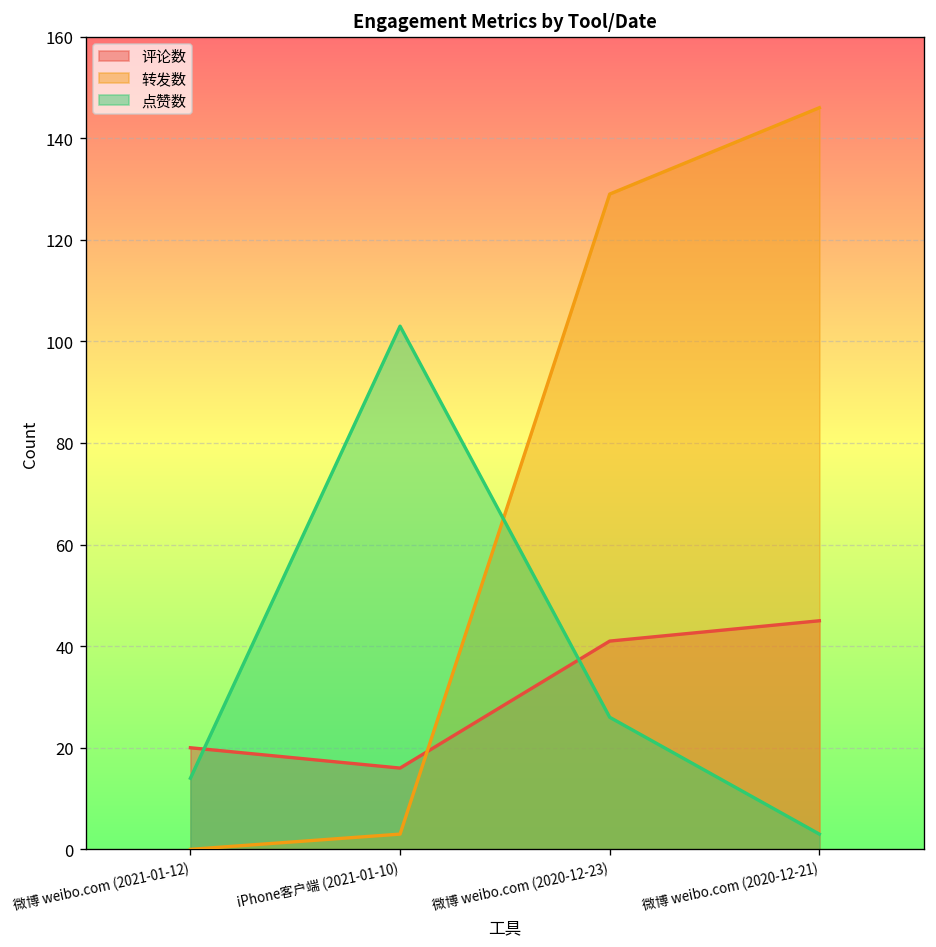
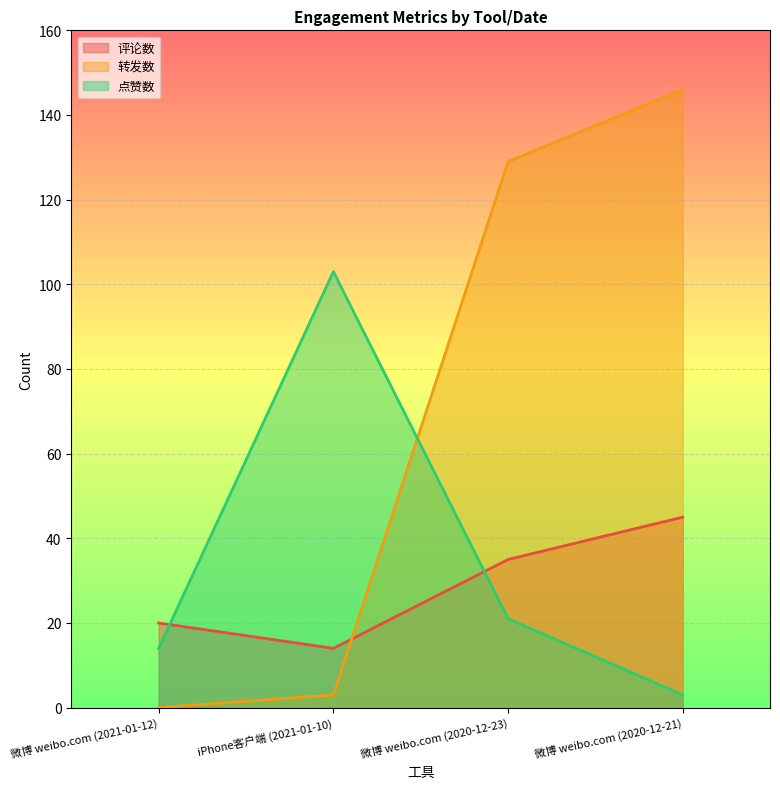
评论数, iPhone客户端 (2021-01-10): 16 -> 14
评论数, 微博 weibo.com (2020-12-23): 41 -> 35
点赞数, 微博 weibo.com (2020-12-23): 26 -> 21
